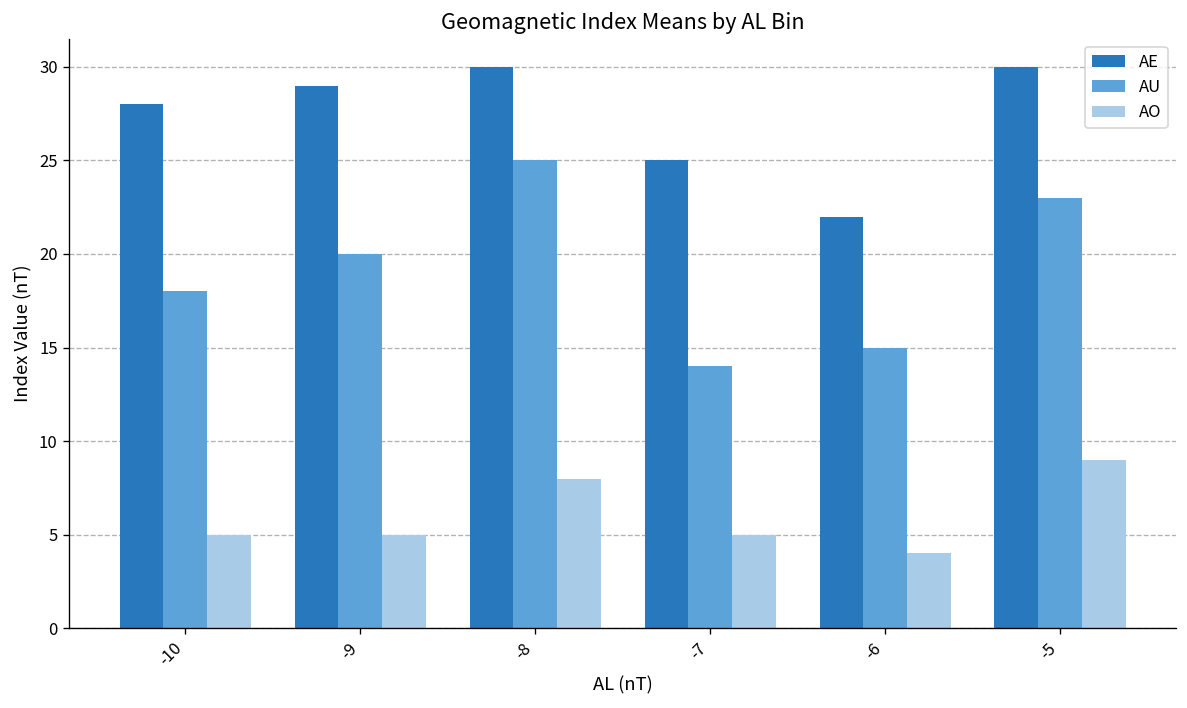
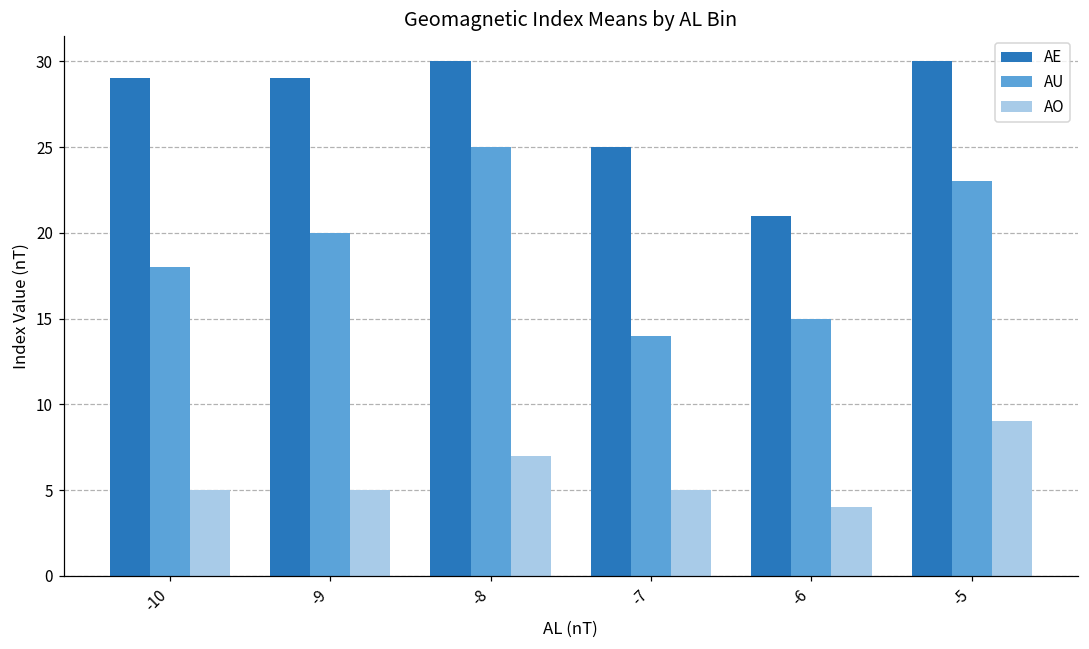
AE, -10: 28 -> 29
AO, -8: 8 -> 7
AE, -6: 22 -> 21
